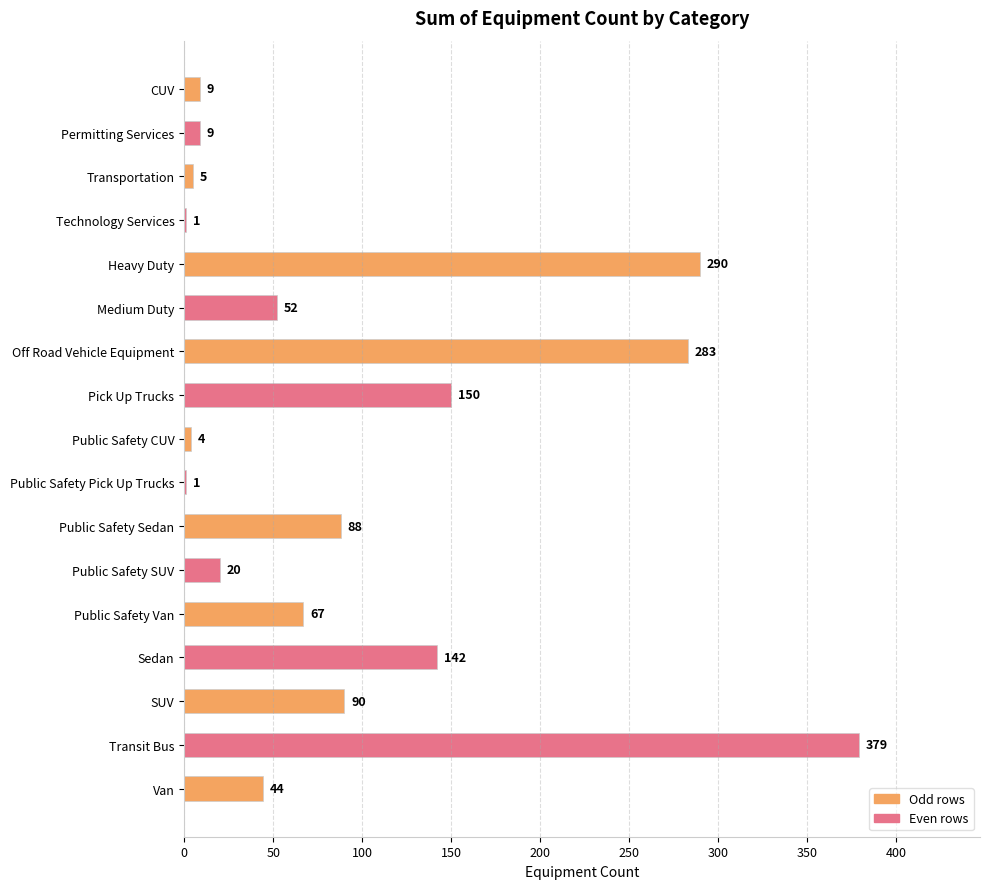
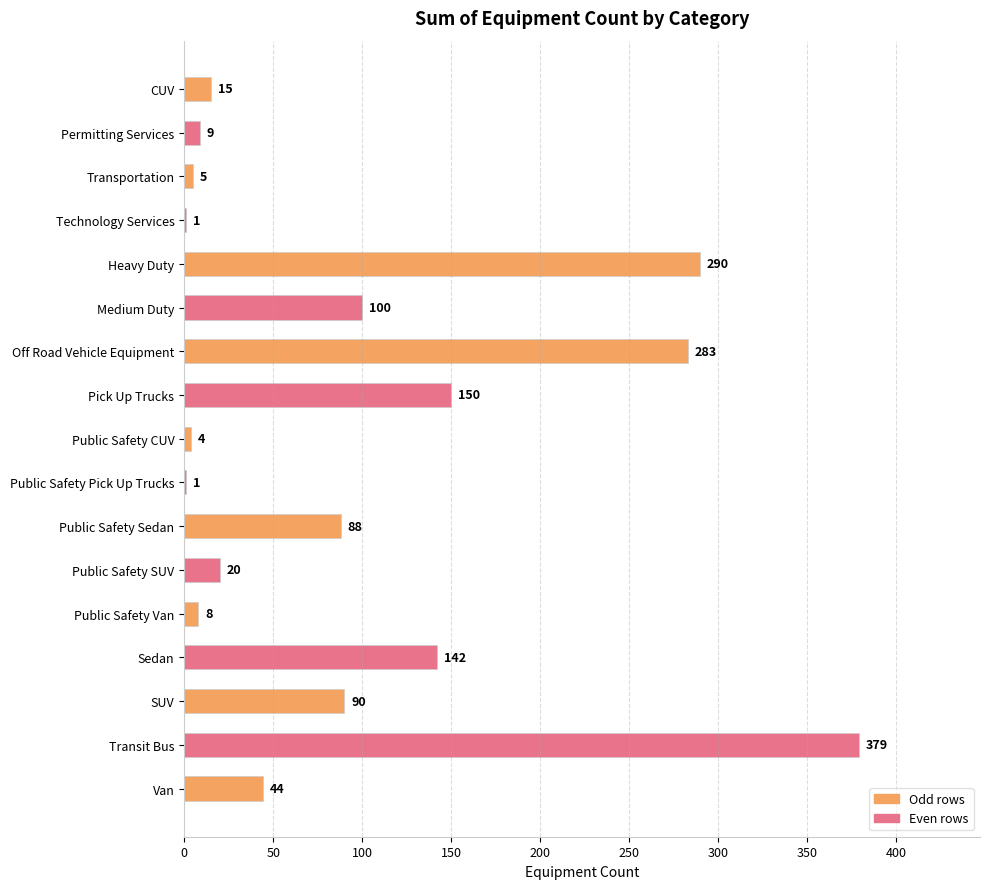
CUV: 9 -> 15
Medium Duty: 52 -> 100
Public Safety Van: 67 -> 8
